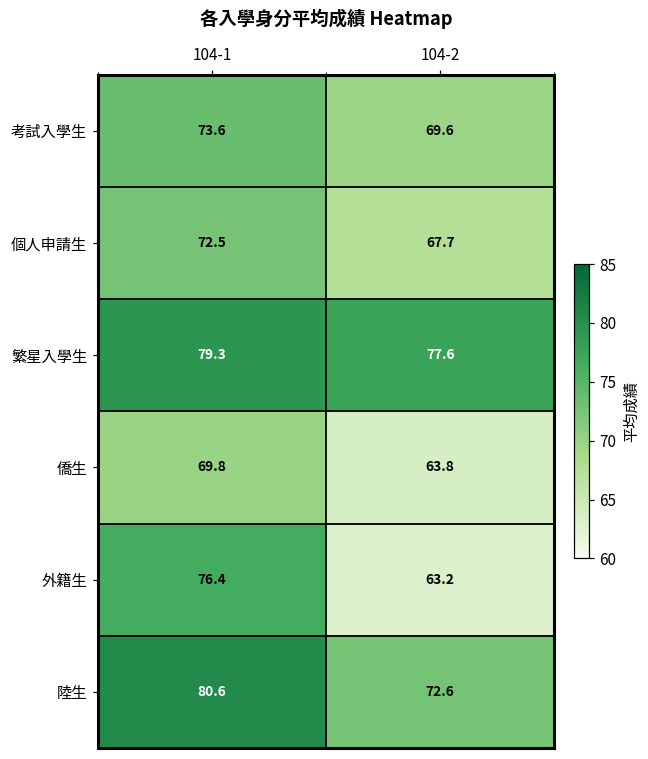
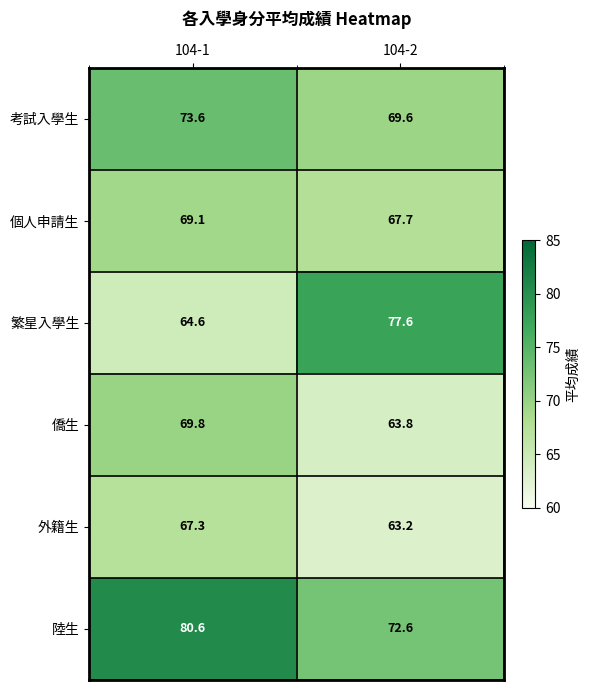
個人申請生, 104-1: 72.5 -> 69.1
繁星入學生, 104-1: 79.3 -> 64.6
外籍生, 104-1: 76.4 -> 67.3
